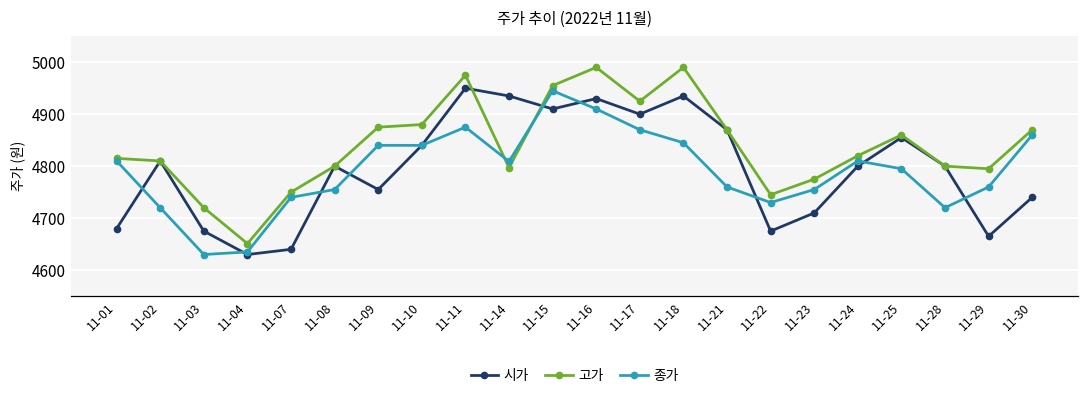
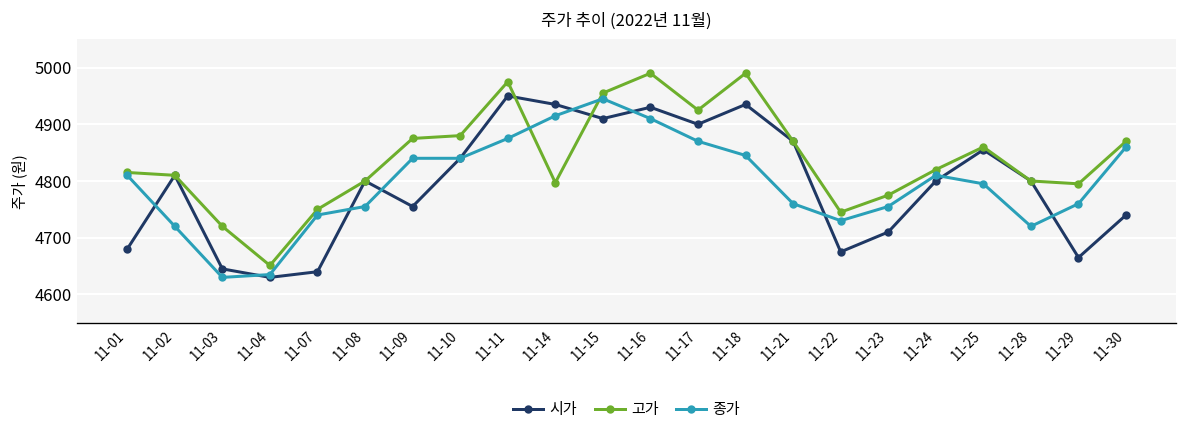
시가, 11-03: 4680 -> 4650
종가, 11-14: 4810 -> 4920
